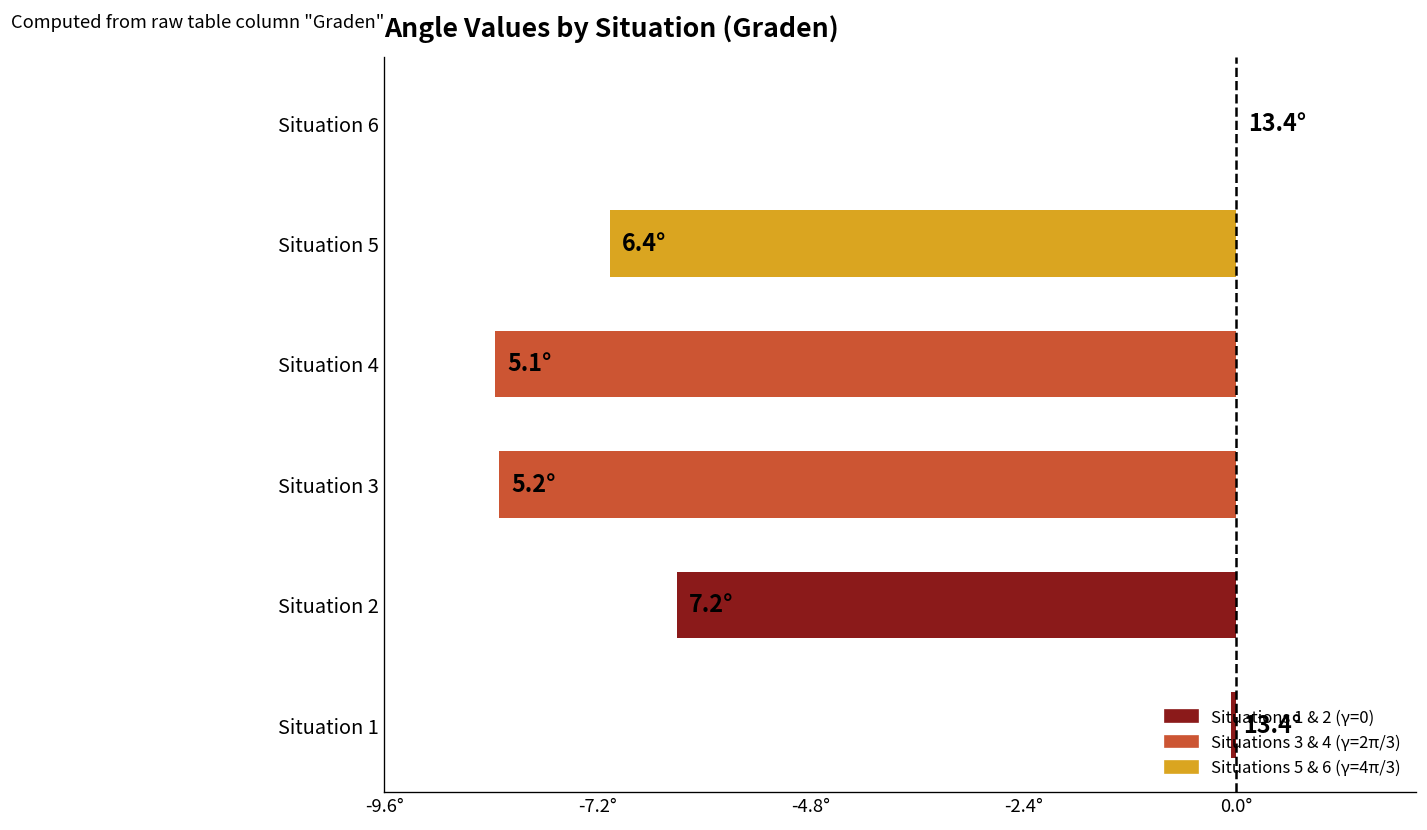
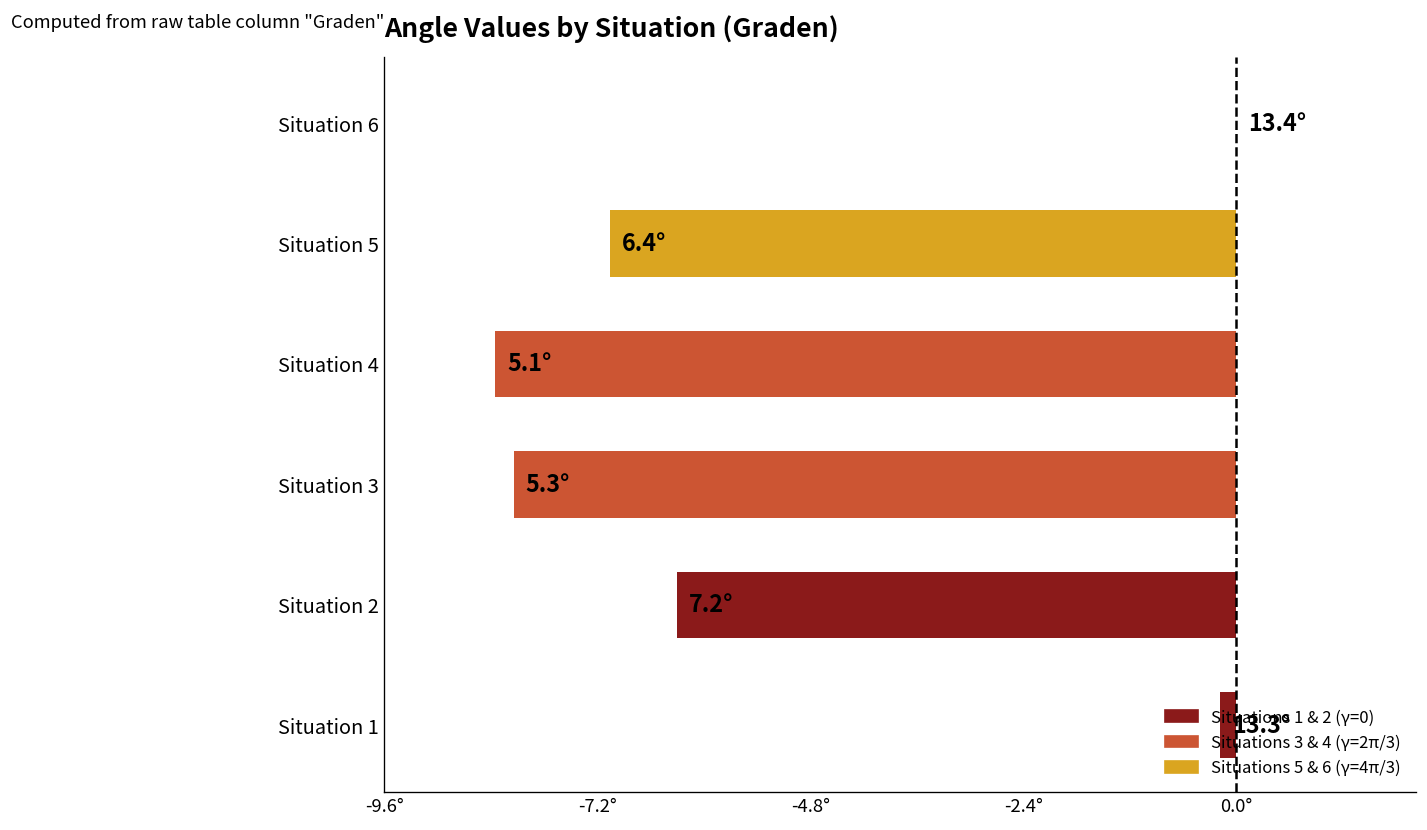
Situation 3: 5.2° -> 5.3°
Situation 1: 13.4° -> 13.3°
